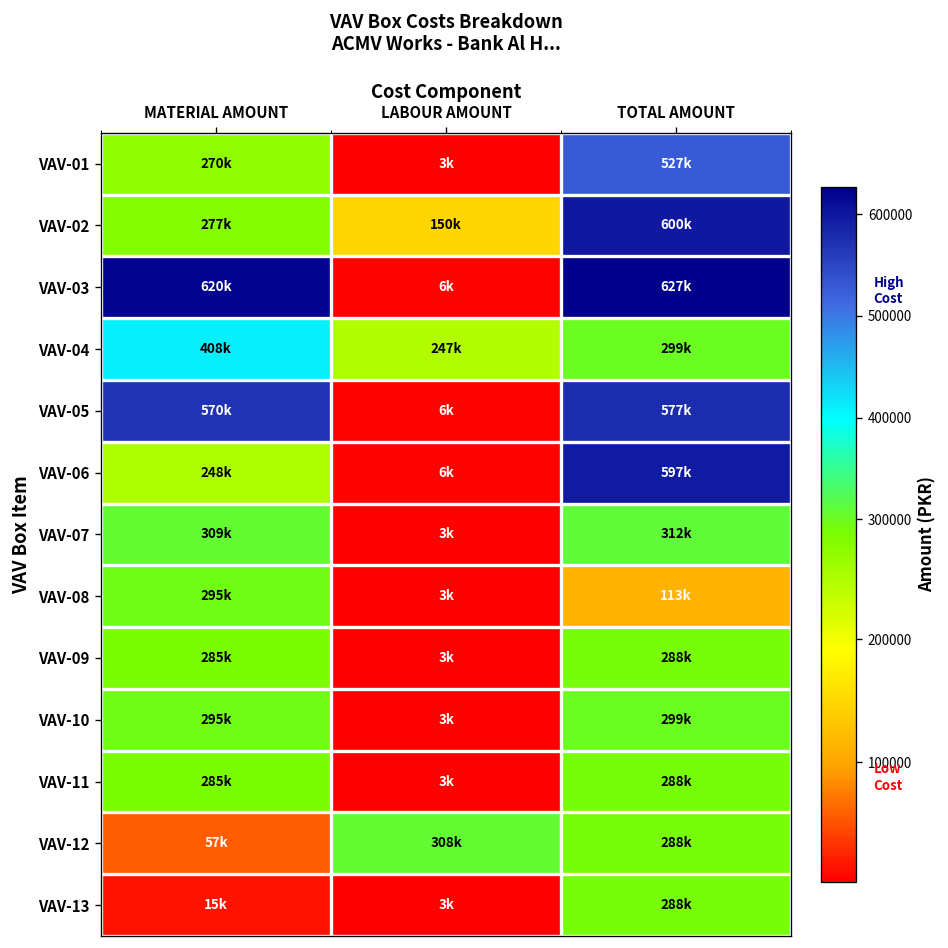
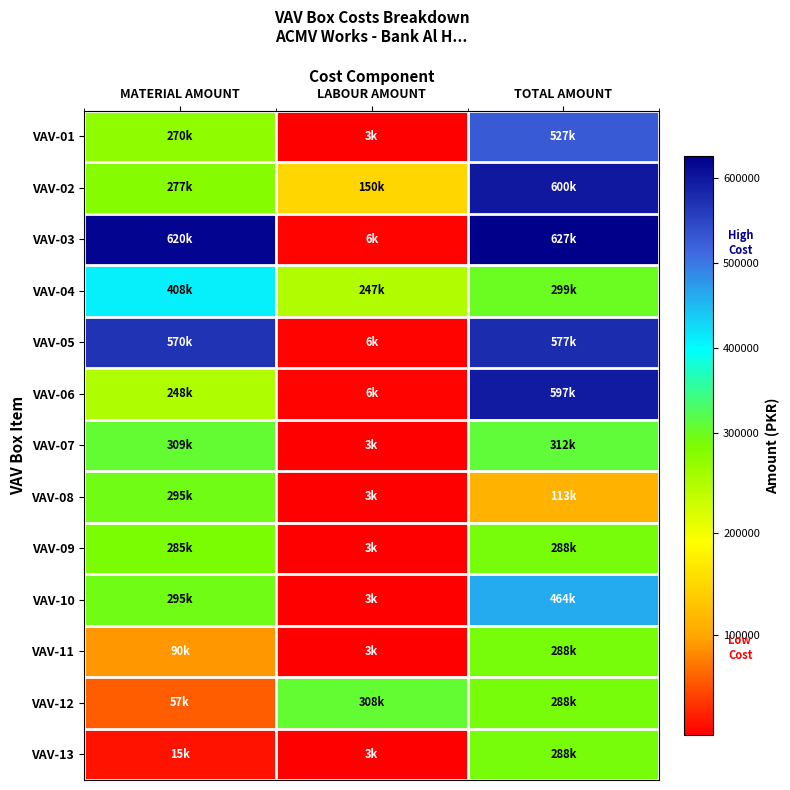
VAV-10, TOTAL AMOUNT: 299k -> 464k
VAV-11, MATERIAL AMOUNT: 285k -> 90k
